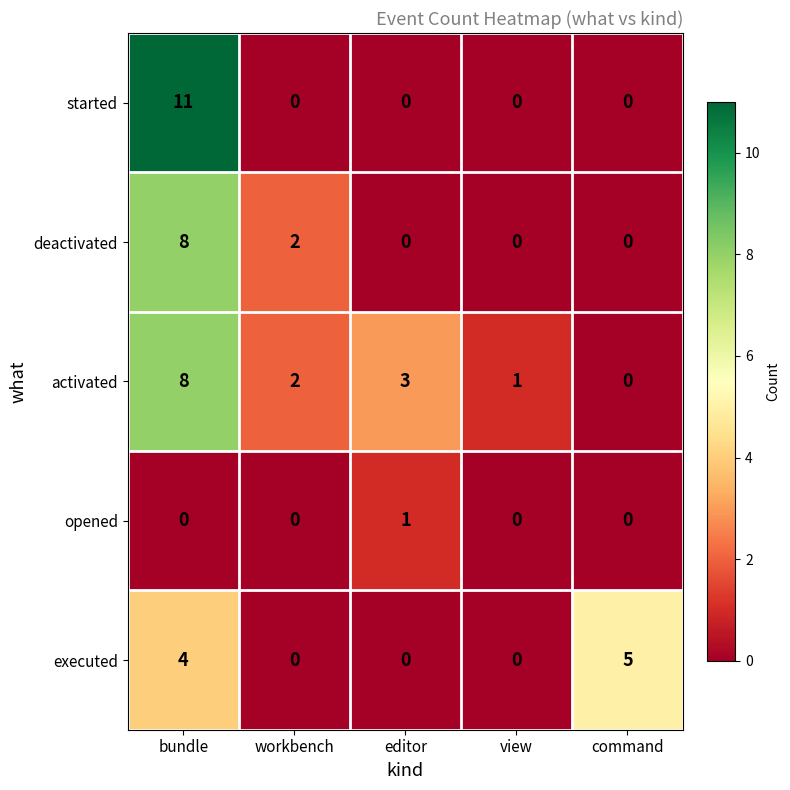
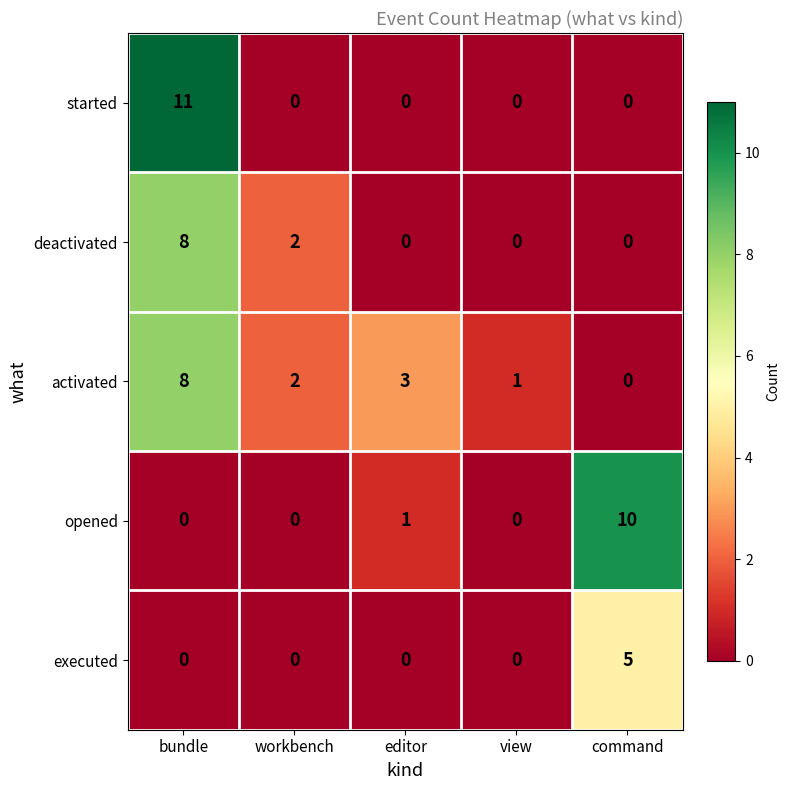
opened, command: 0 -> 10
executed, bundle: 4 -> 0
